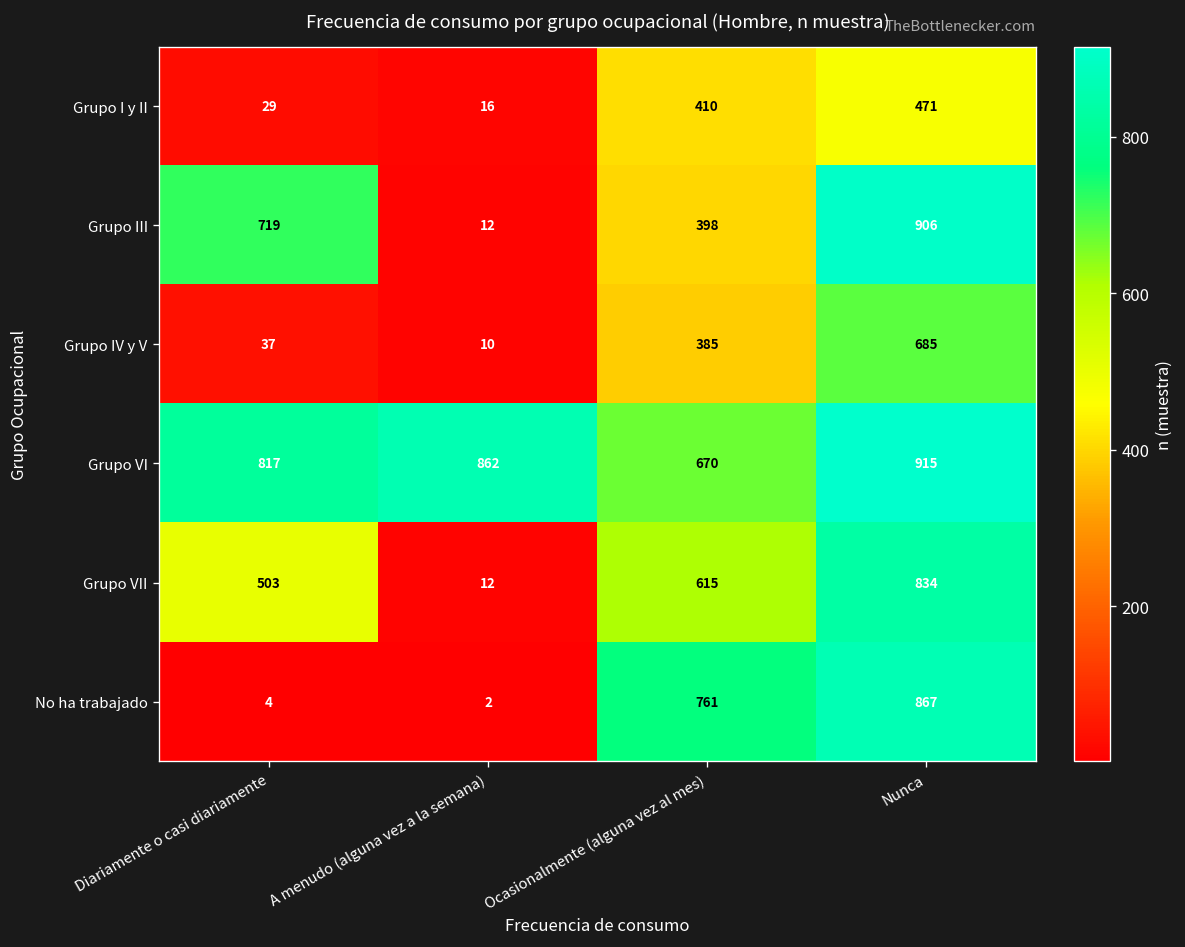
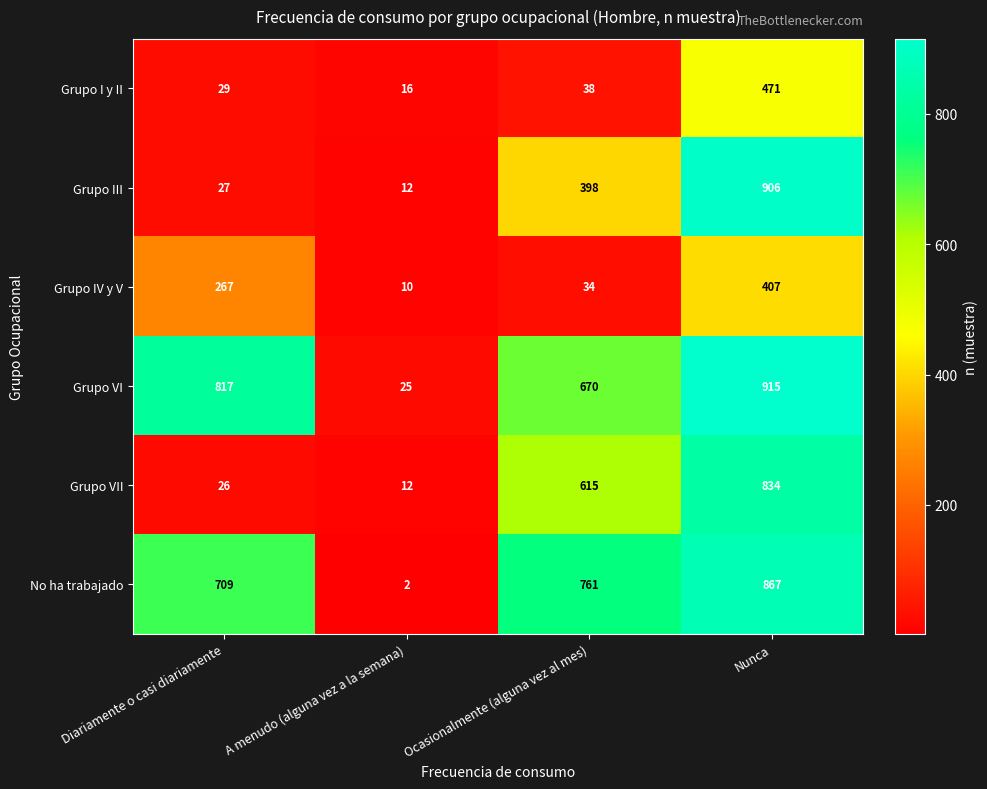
Grupo I y II, Ocasionalmente (alguna vez al mes): 410 -> 38
Grupo III, Diariamente o casi diariamente: 719 -> 27
Grupo IV y V, Diariamente o casi diariamente: 37 -> 267
Grupo IV y V, Ocasionalmente (alguna vez al mes): 385 -> 34
Grupo IV y V, Nunca: 685 -> 407
Grupo VI, A menudo (alguna vez a la semana): 862 -> 25
Grupo VII, Diariamente o casi diariamente: 503 -> 26
No ha trabajado, Diariamente o casi diariamente: 4 -> 709
